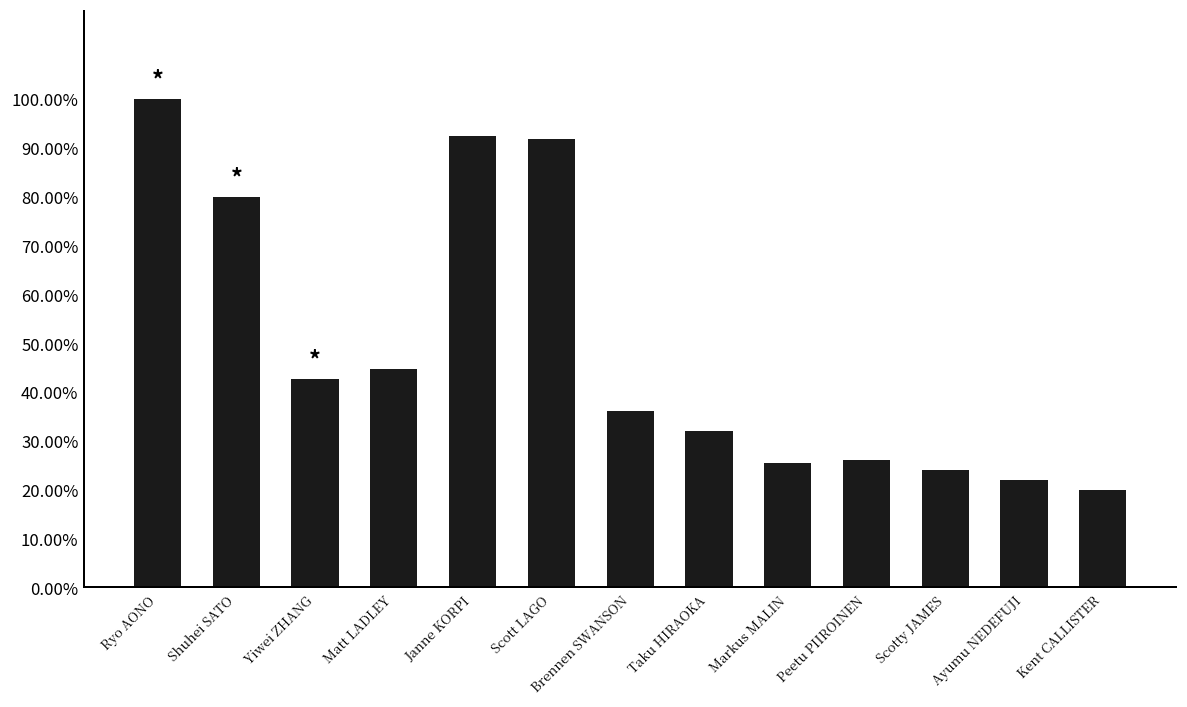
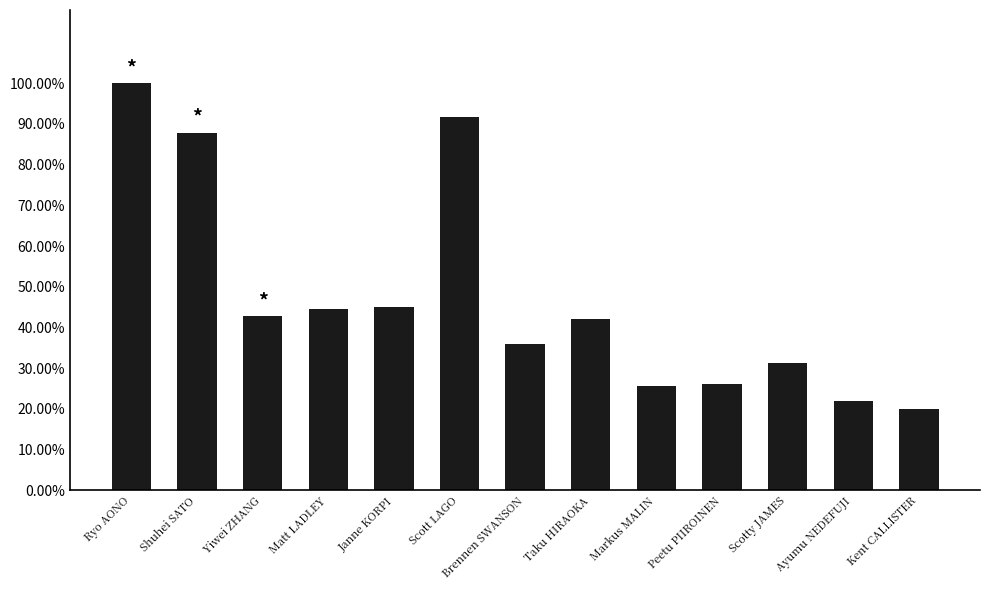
Shuhei SATO: 80% -> 88%
Janne KORPI: 93% -> 45%
Taku HIRAOKA: 32% -> 42%
Scotty JAMES: 24% -> 31%
